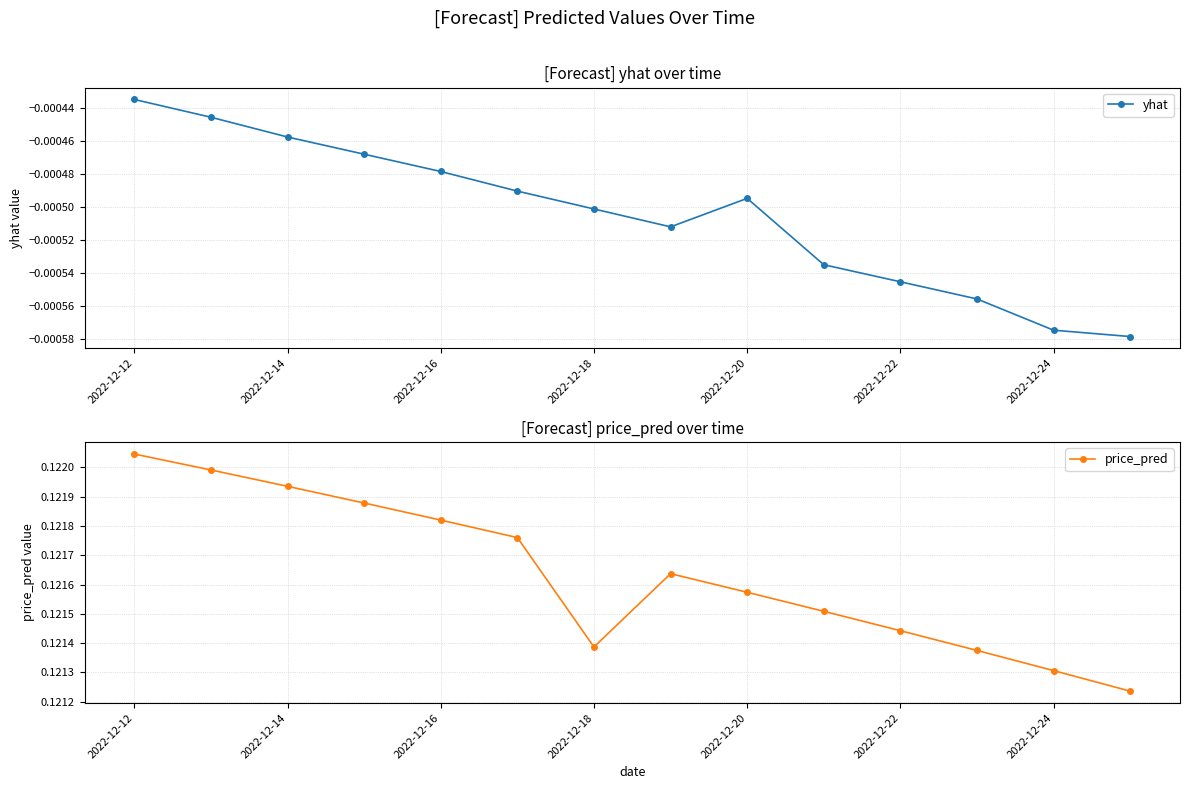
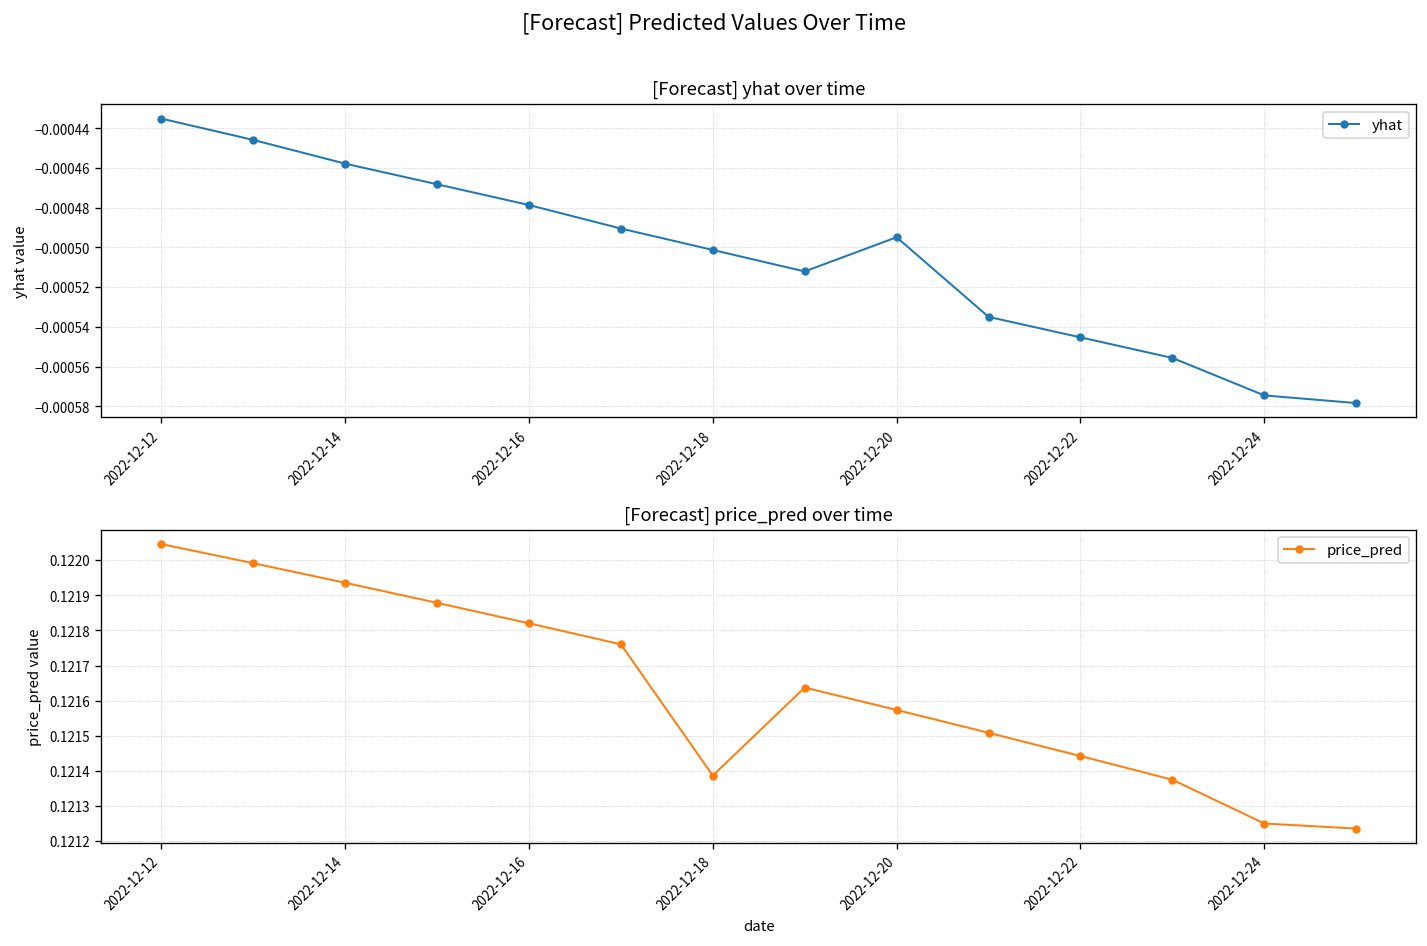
[Forecast] price_pred over time, 2022-12-24: 0.12131 -> 0.12125
